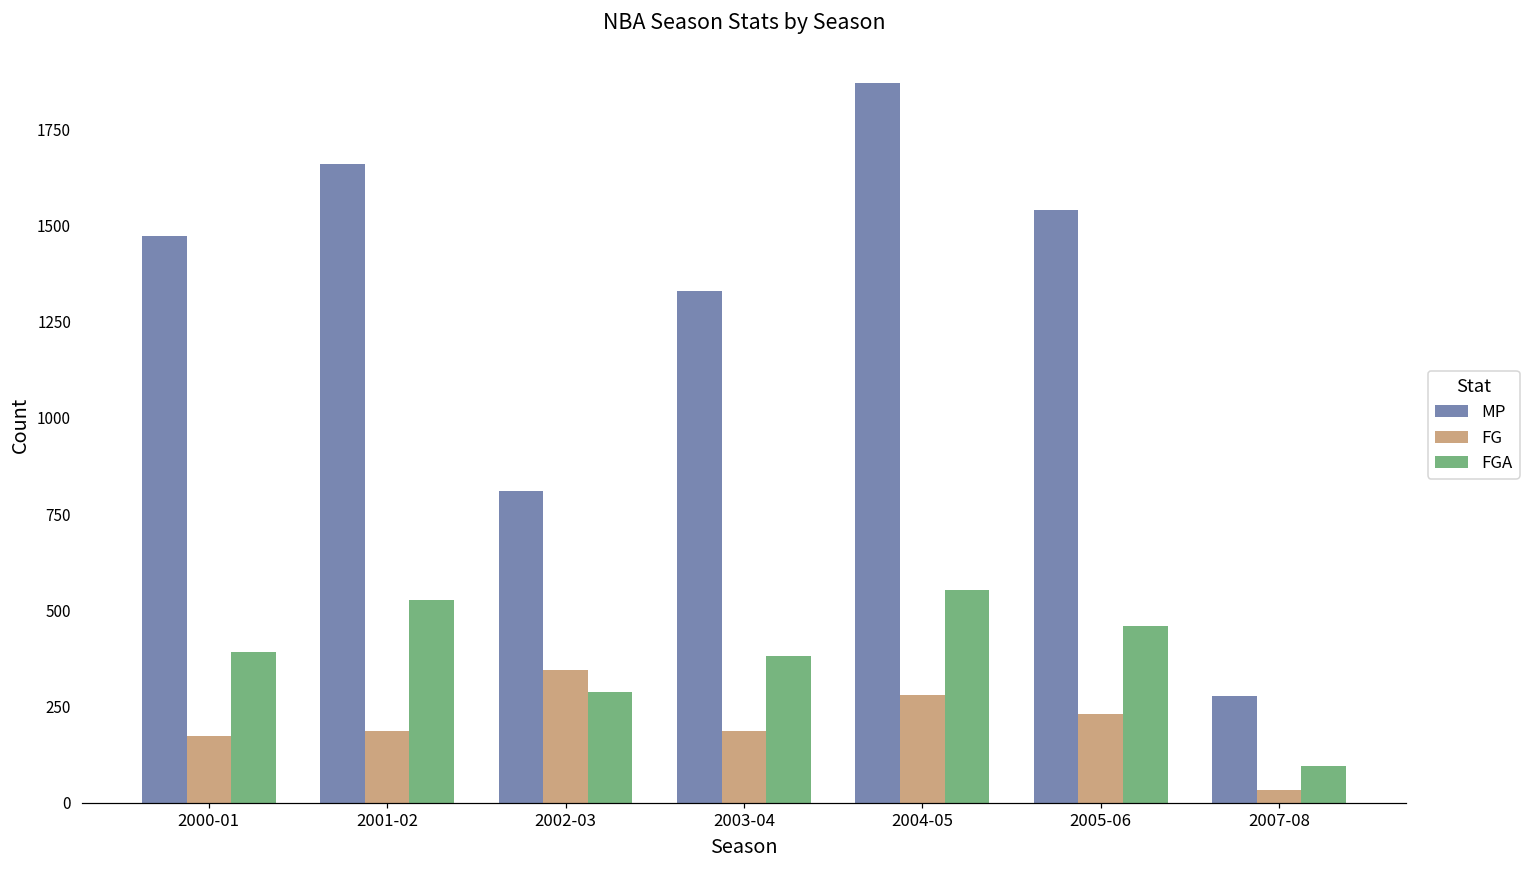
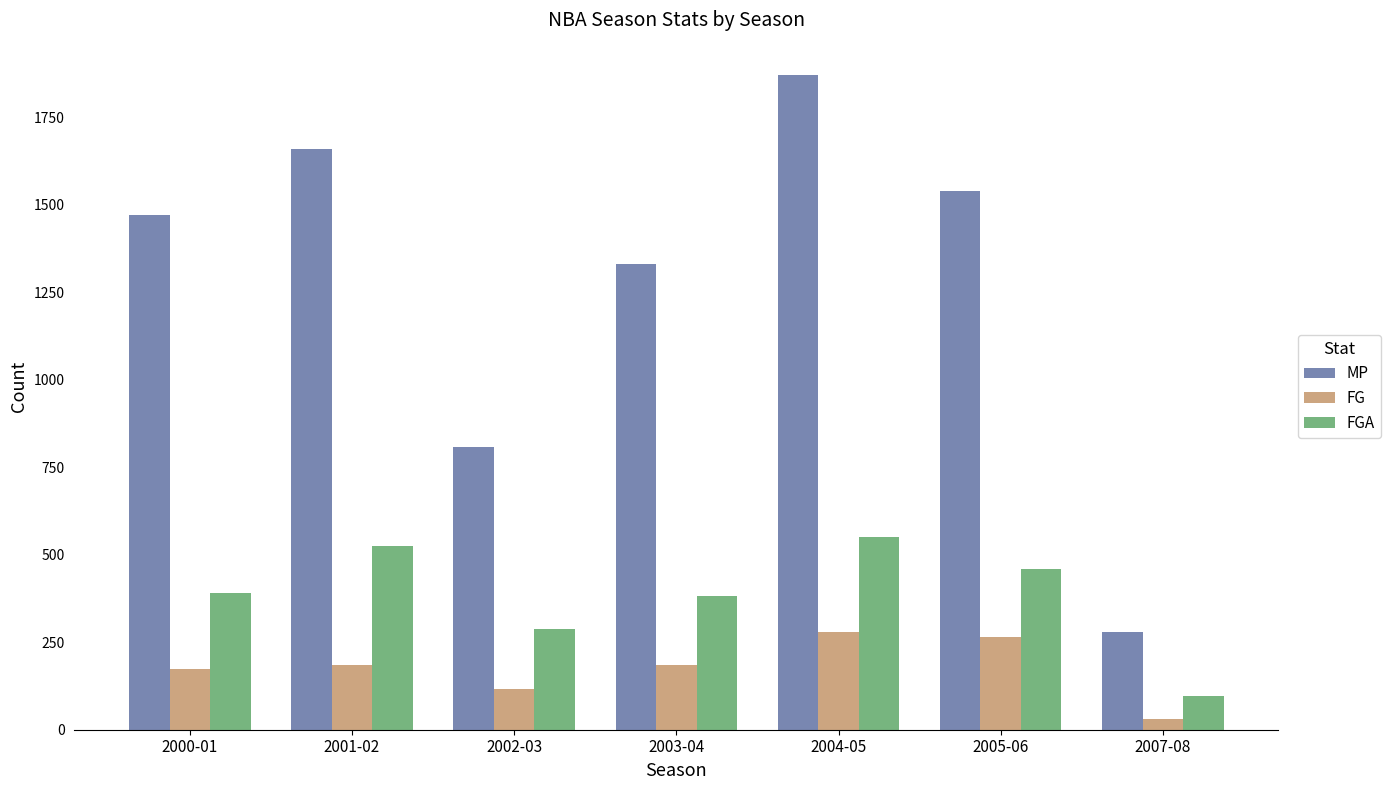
FG, 2002-03: 350 -> 120
FG, 2005-06: 230 -> 260
